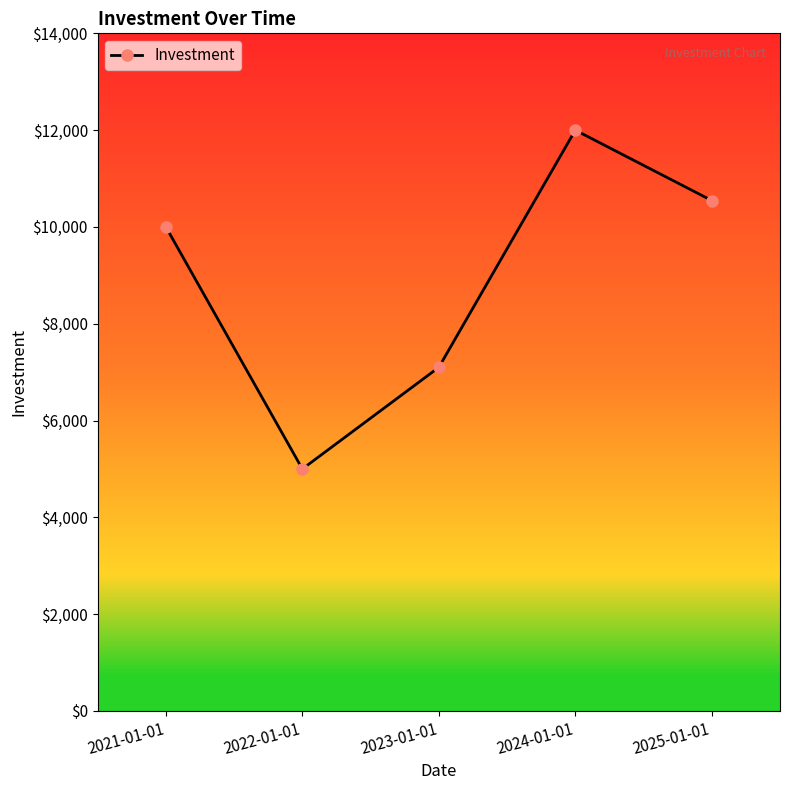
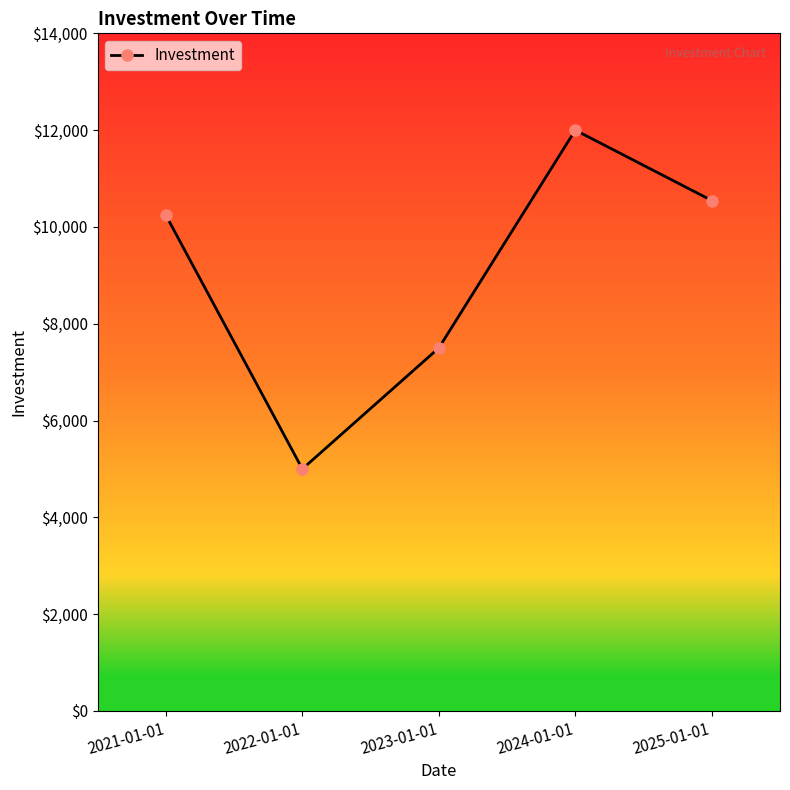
2021-01-01: $10,000 -> $10,200
2023-01-01: $7,100 -> $7,500
